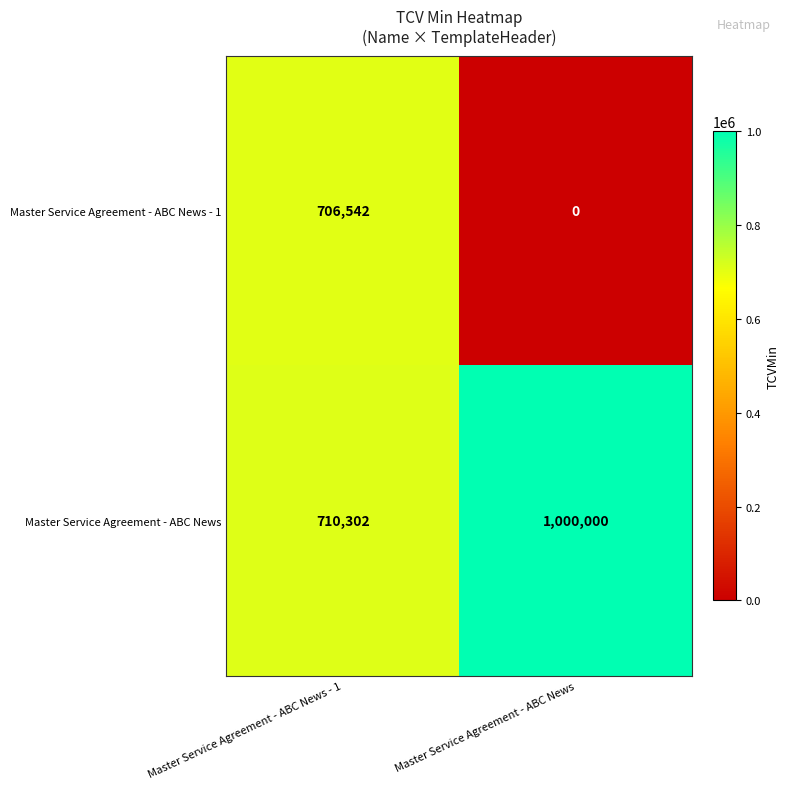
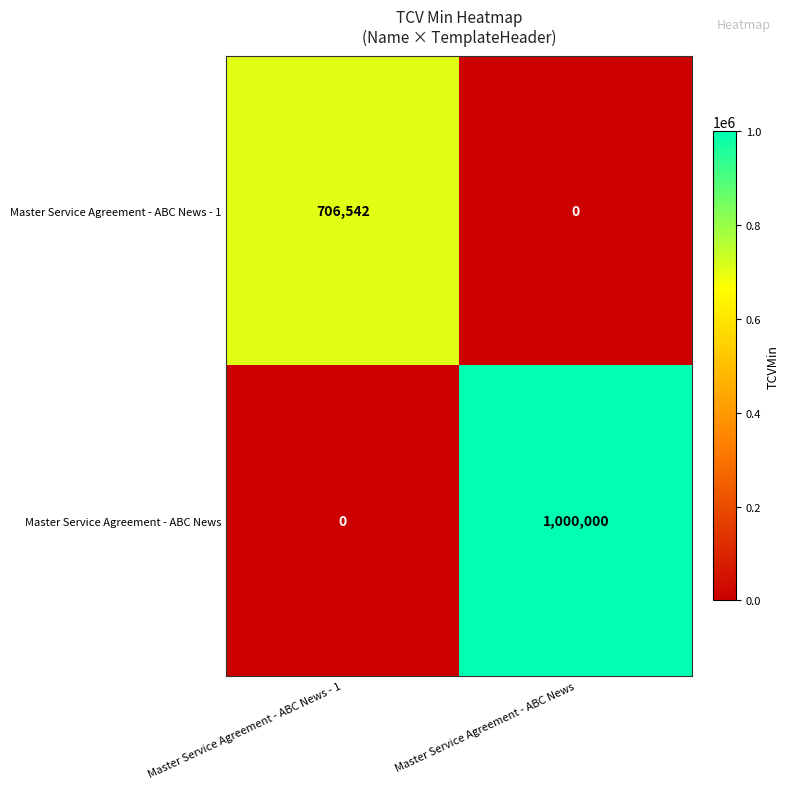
Master Service Agreement - ABC News, Master Service Agreement - ABC News - 1: 710,302 -> 0
